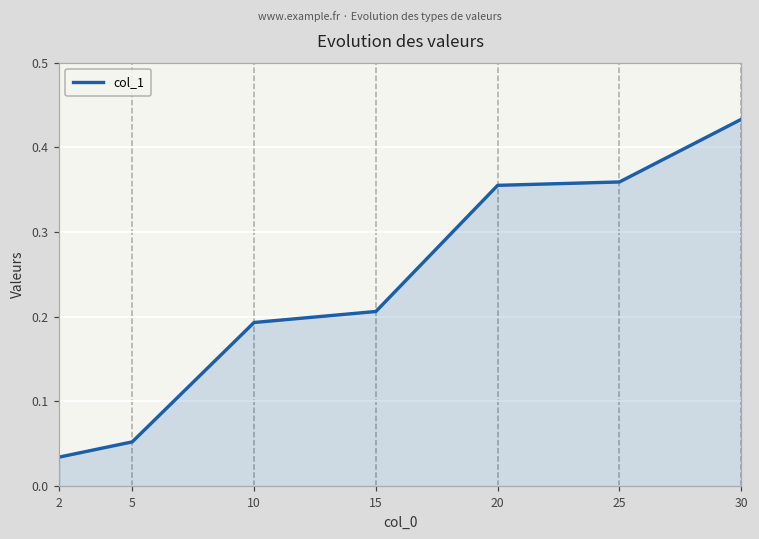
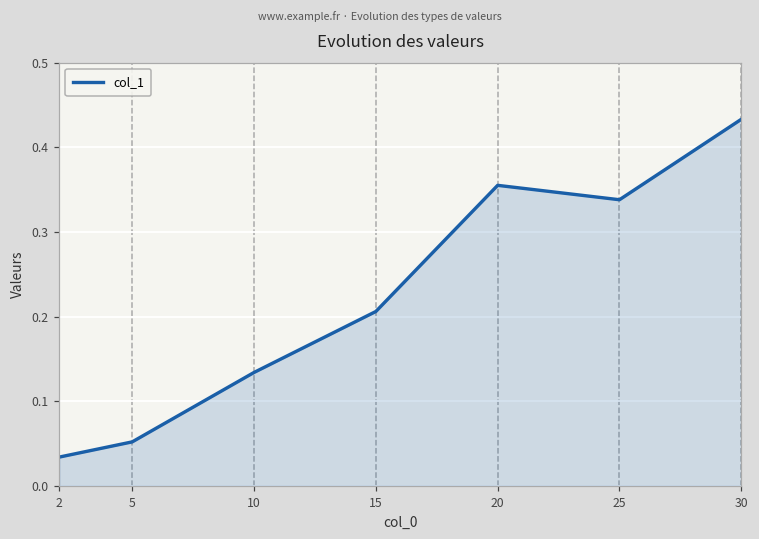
10: 0.19 -> 0.13
25: 0.36 -> 0.34
